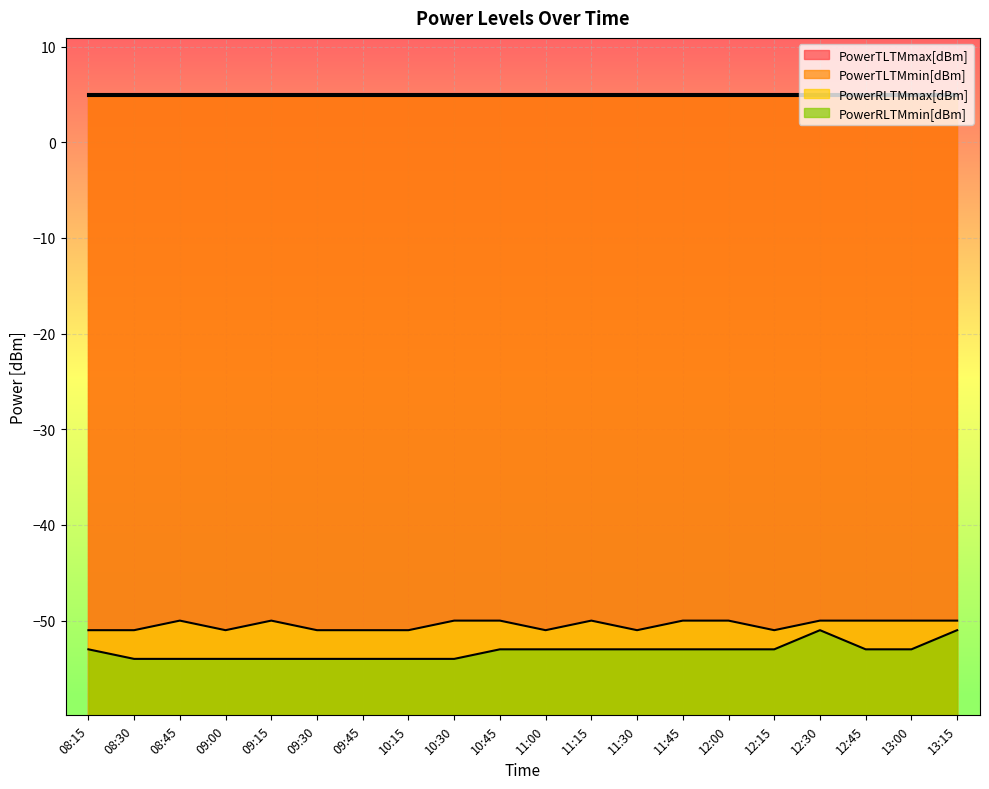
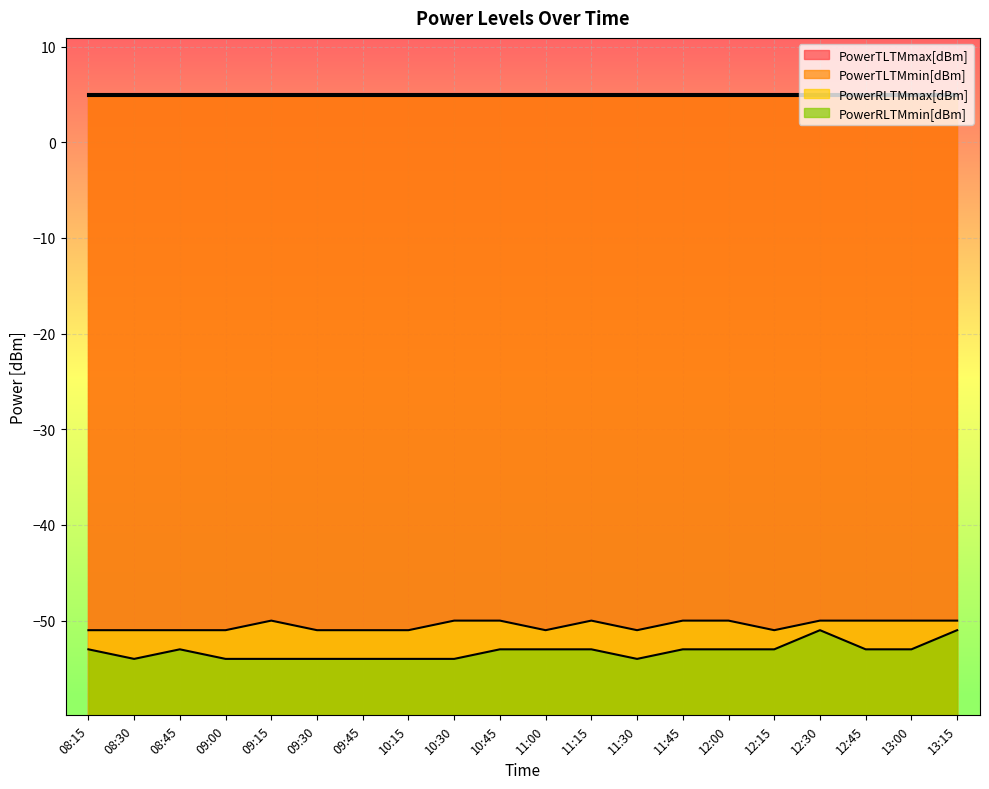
PowerRLTMmax[dBm], 08:45: -50 -> -51
PowerRLTMmin[dBm], 08:45: -54 -> -53
PowerRLTMmin[dBm], 11:30: -53 -> -54
